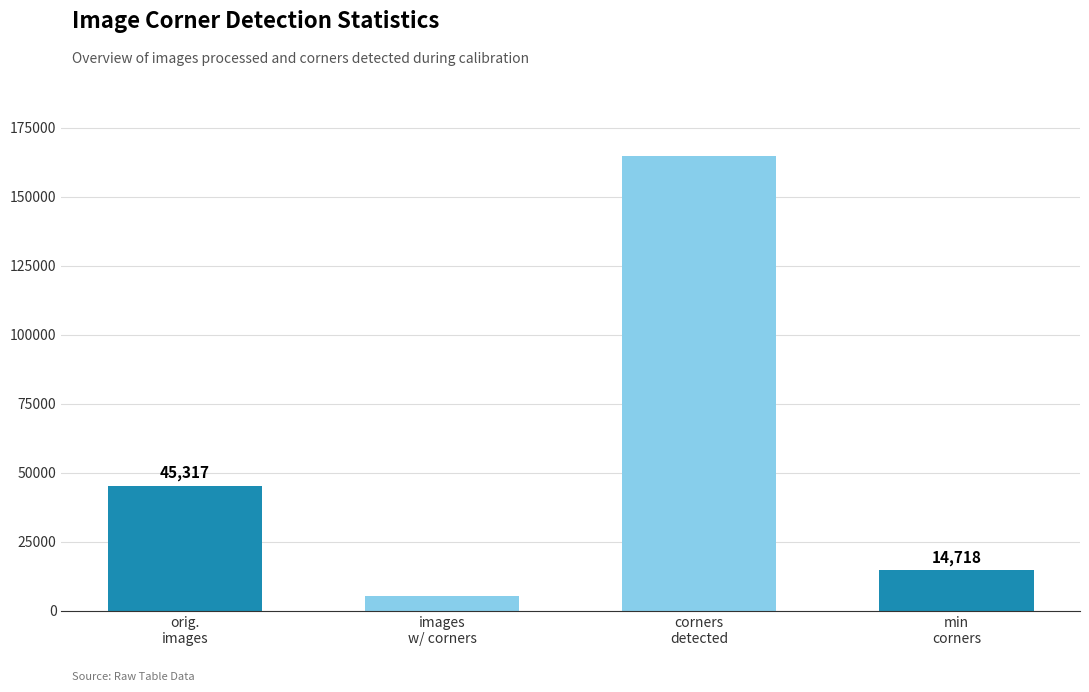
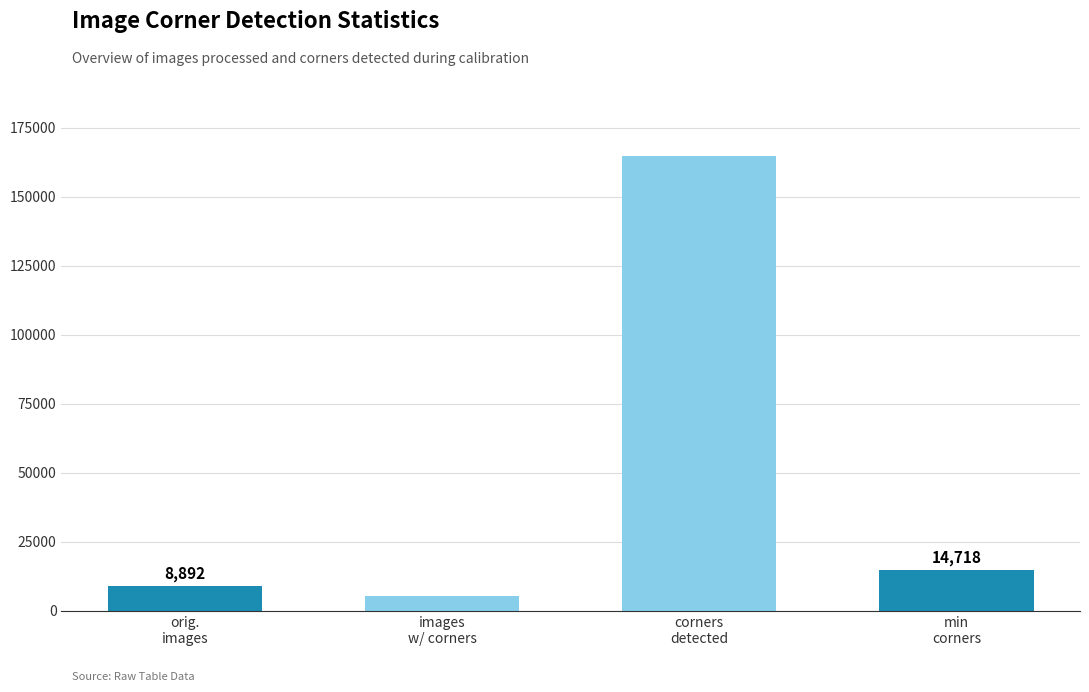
orig. images: 45,317 -> 8,892
